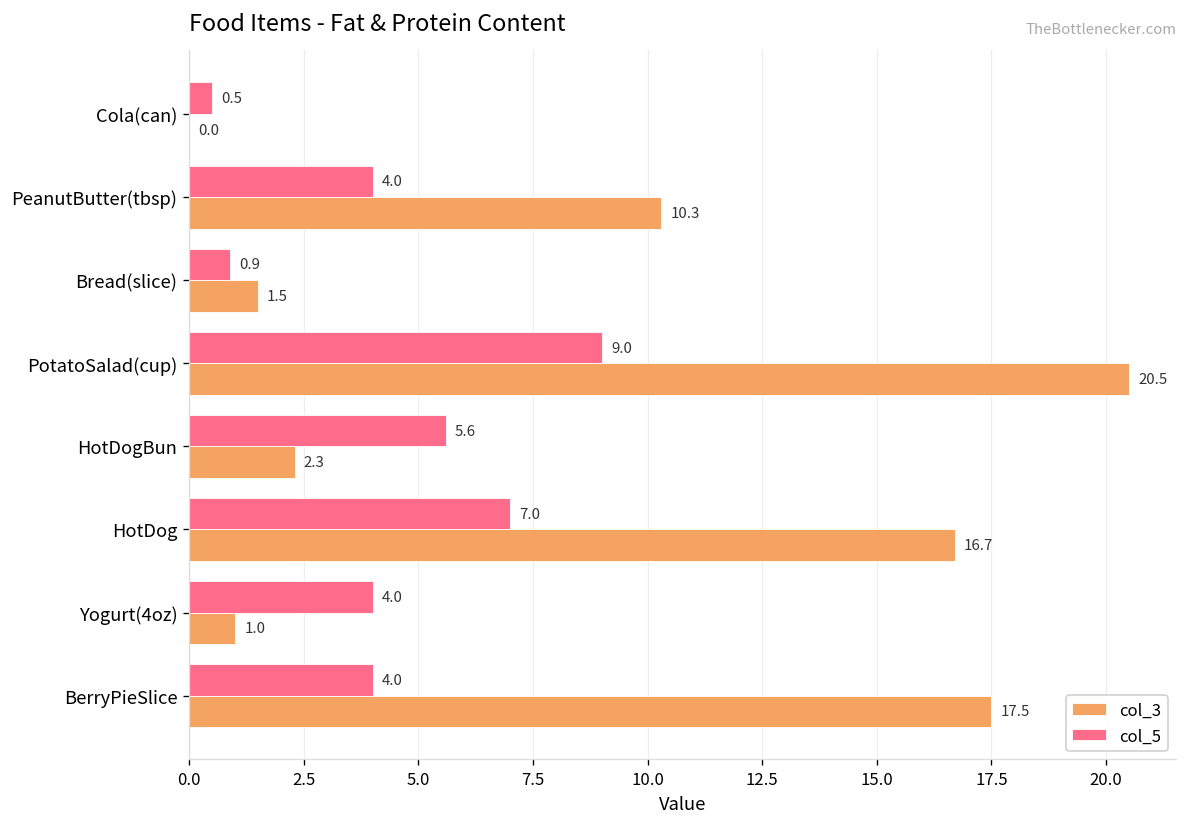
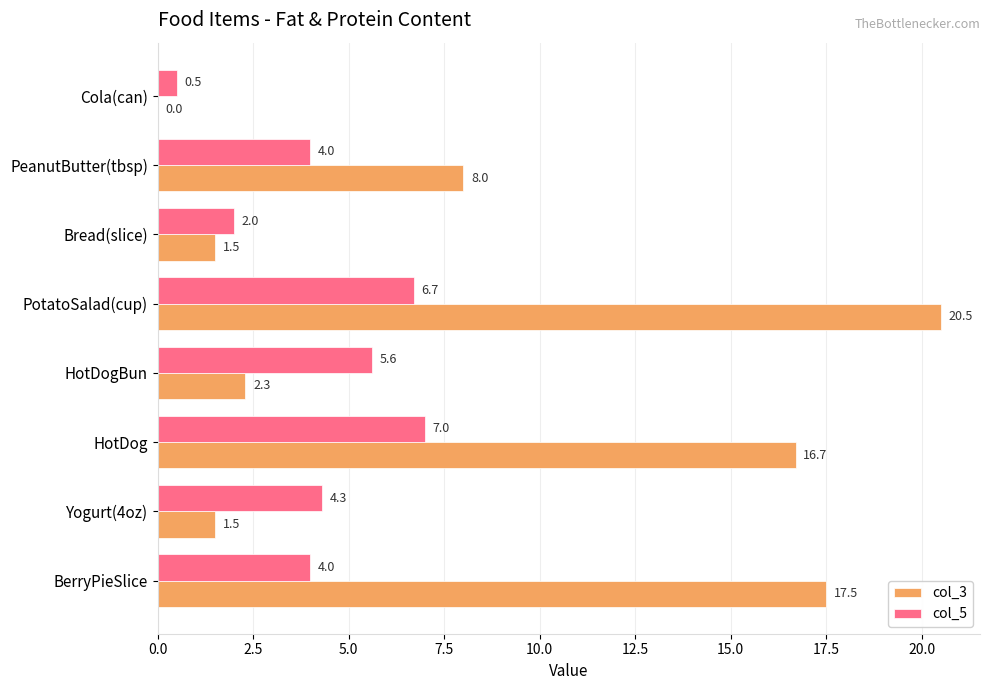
col_3, PeanutButter(tbsp): 10.3 -> 8.0
col_5, Bread(slice): 0.9 -> 2.0
col_5, PotatoSalad(cup): 9.0 -> 6.7
col_5, Yogurt(4oz): 4.0 -> 4.3
col_3, Yogurt(4oz): 1.0 -> 1.5
